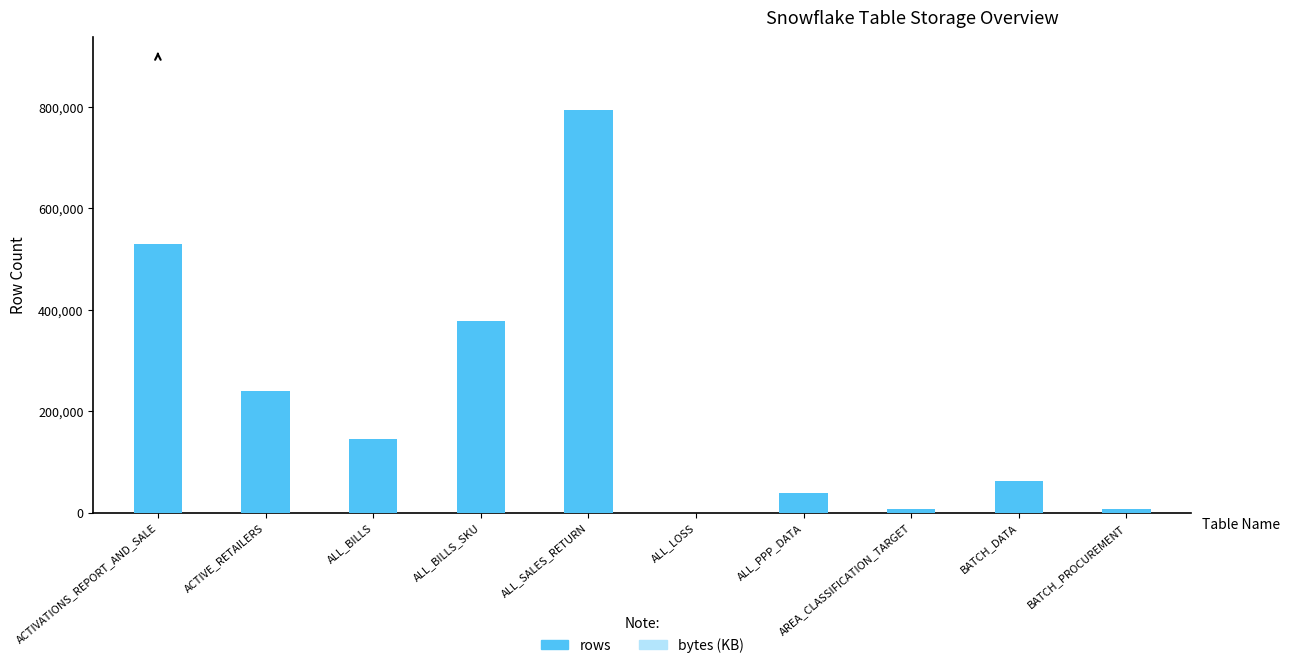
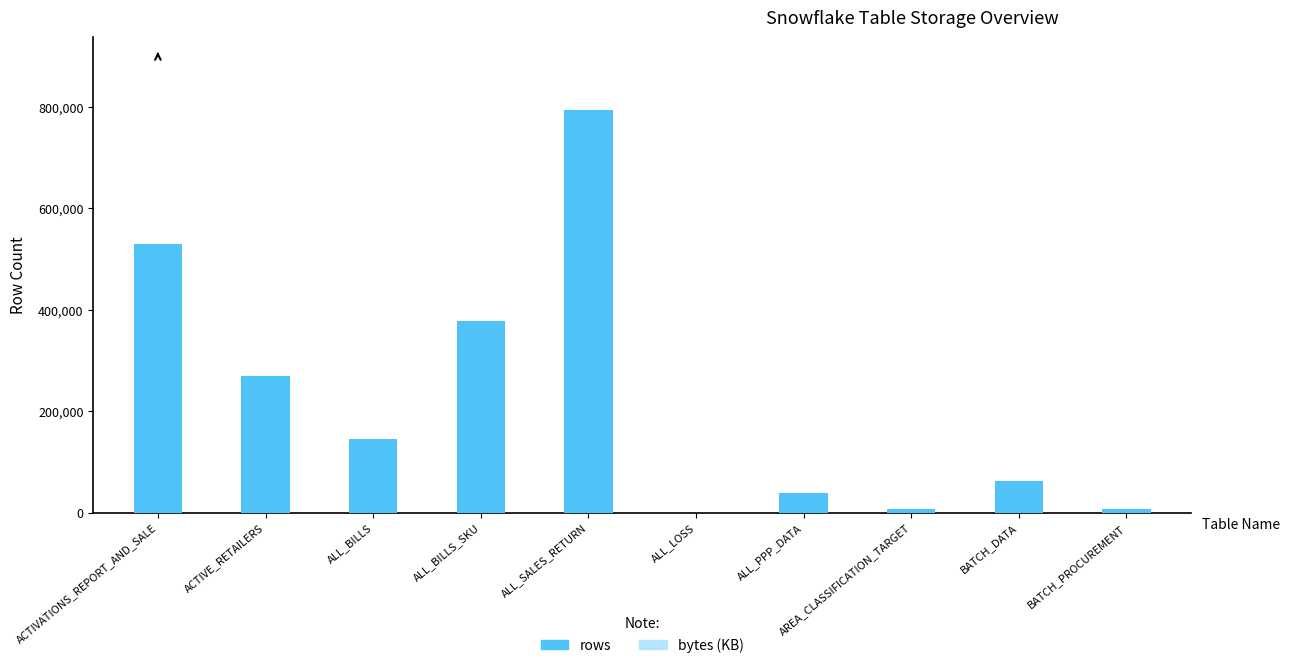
rows, ACTIVE_RETAILERS: 240,000 -> 270,000
